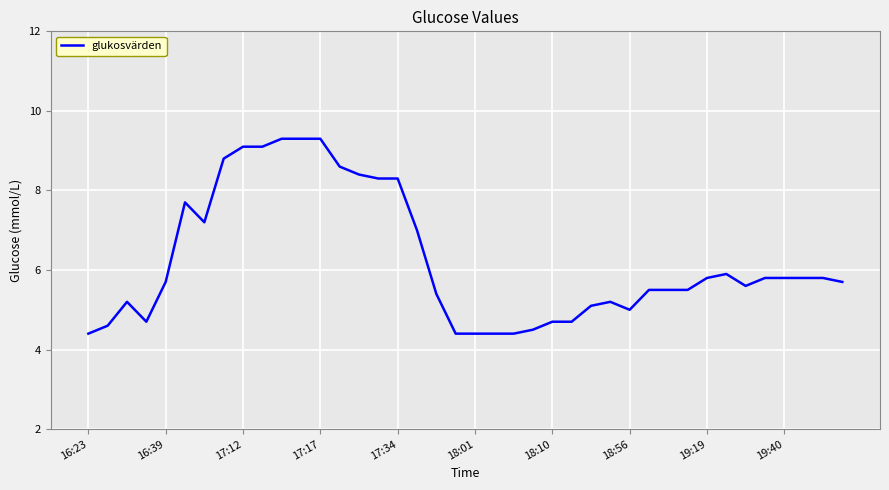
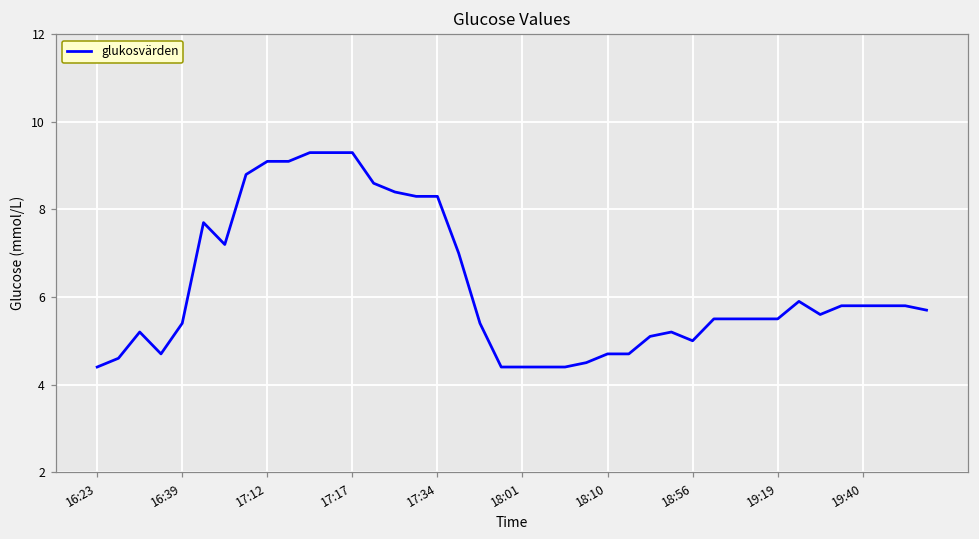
16:39: 5.7 -> 5.4
19:19: 5.8 -> 5.5
